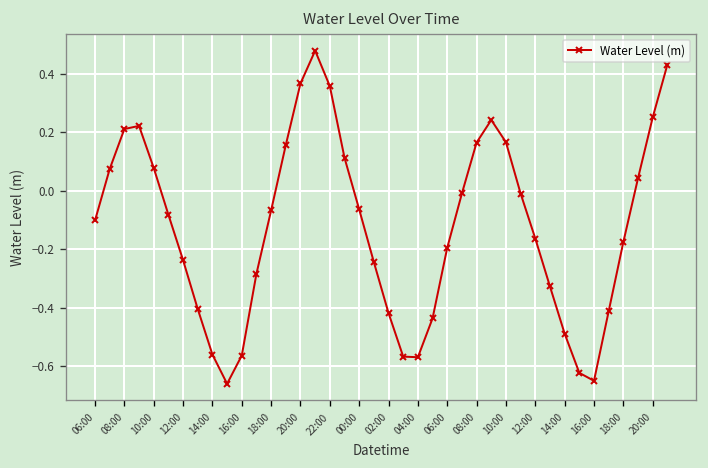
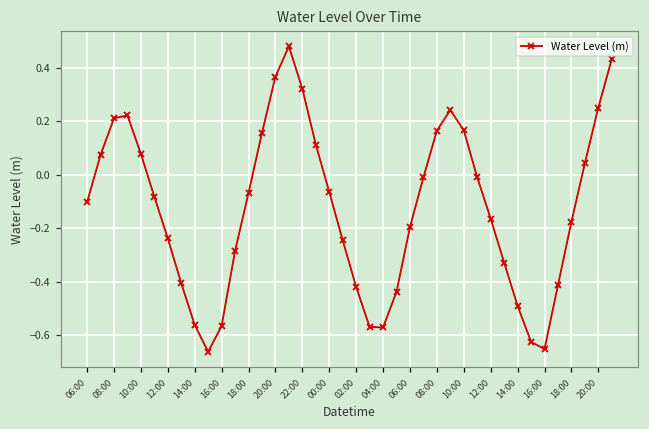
22:00: 0.36 -> 0.32
